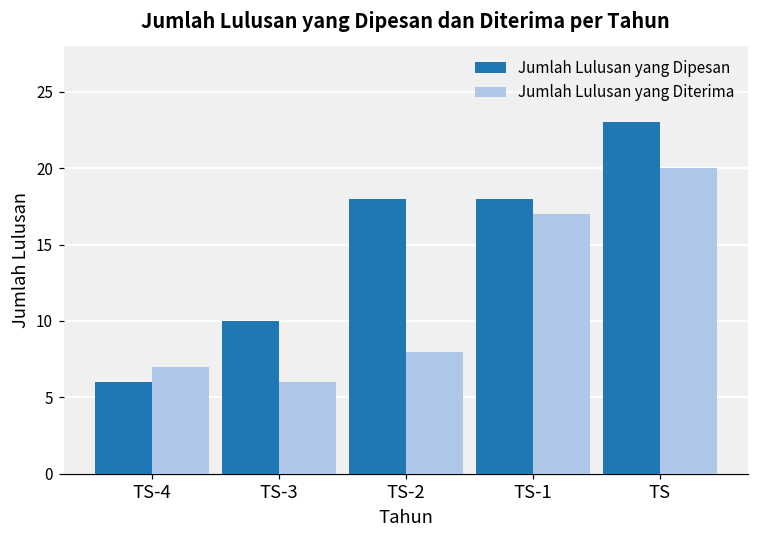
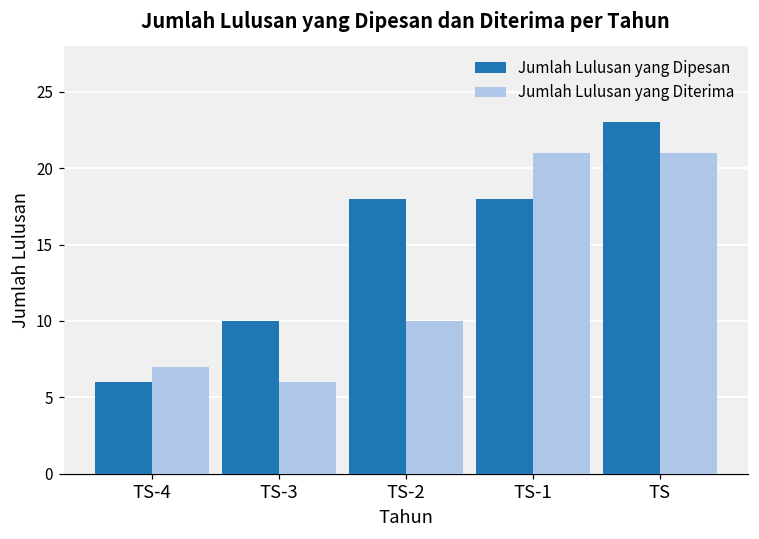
Jumlah Lulusan yang Diterima, TS-2: 8 -> 10
Jumlah Lulusan yang Diterima, TS-1: 17 -> 21
Jumlah Lulusan yang Diterima, TS: 20 -> 21
